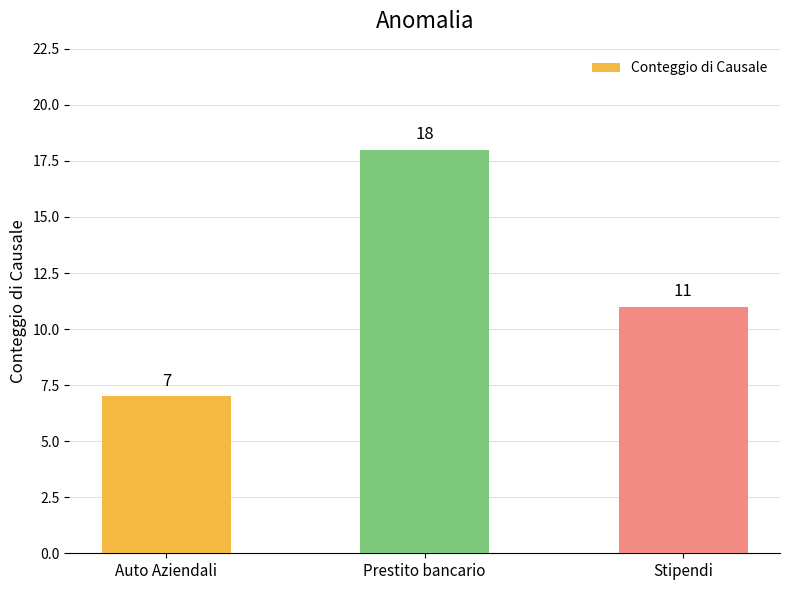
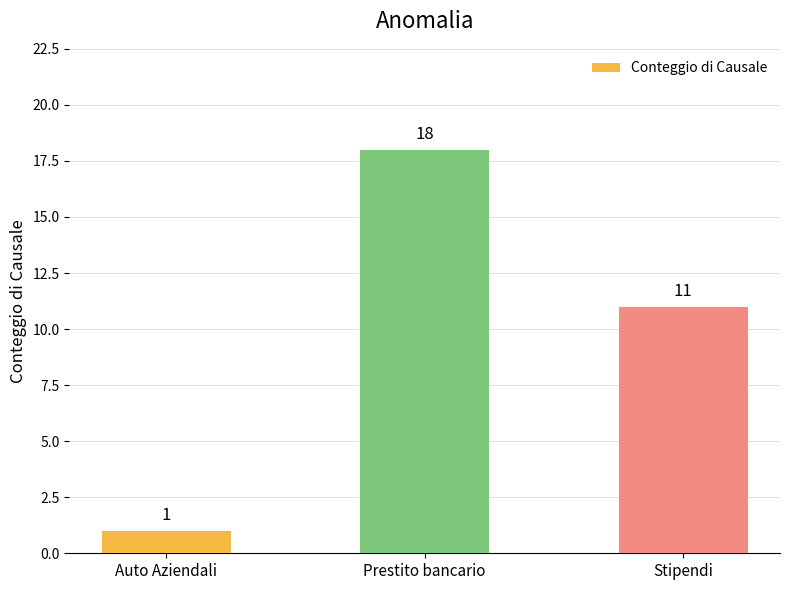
Auto Aziendali: 7 -> 1
